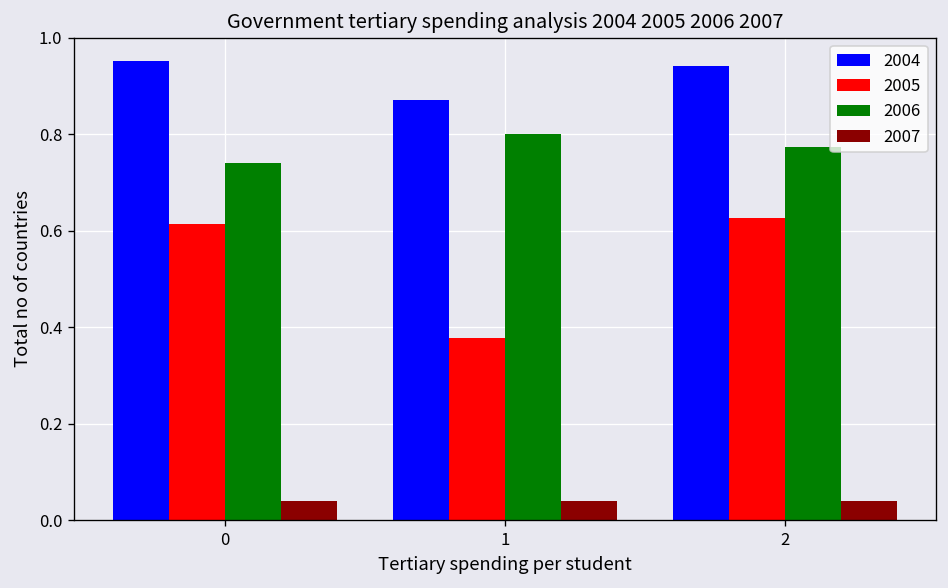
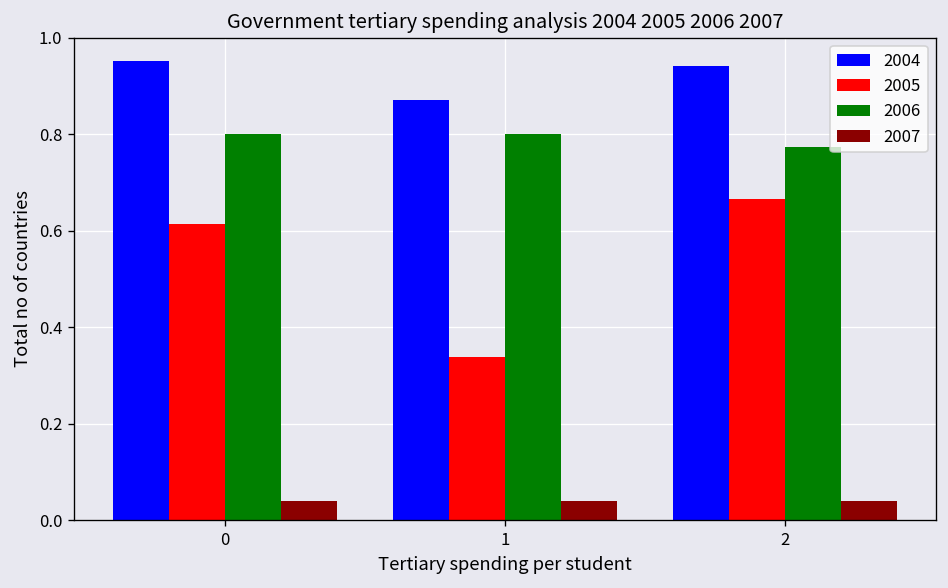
2006, 0: 0.74 -> 0.80
2005, 1: 0.38 -> 0.34
2005, 2: 0.63 -> 0.67
